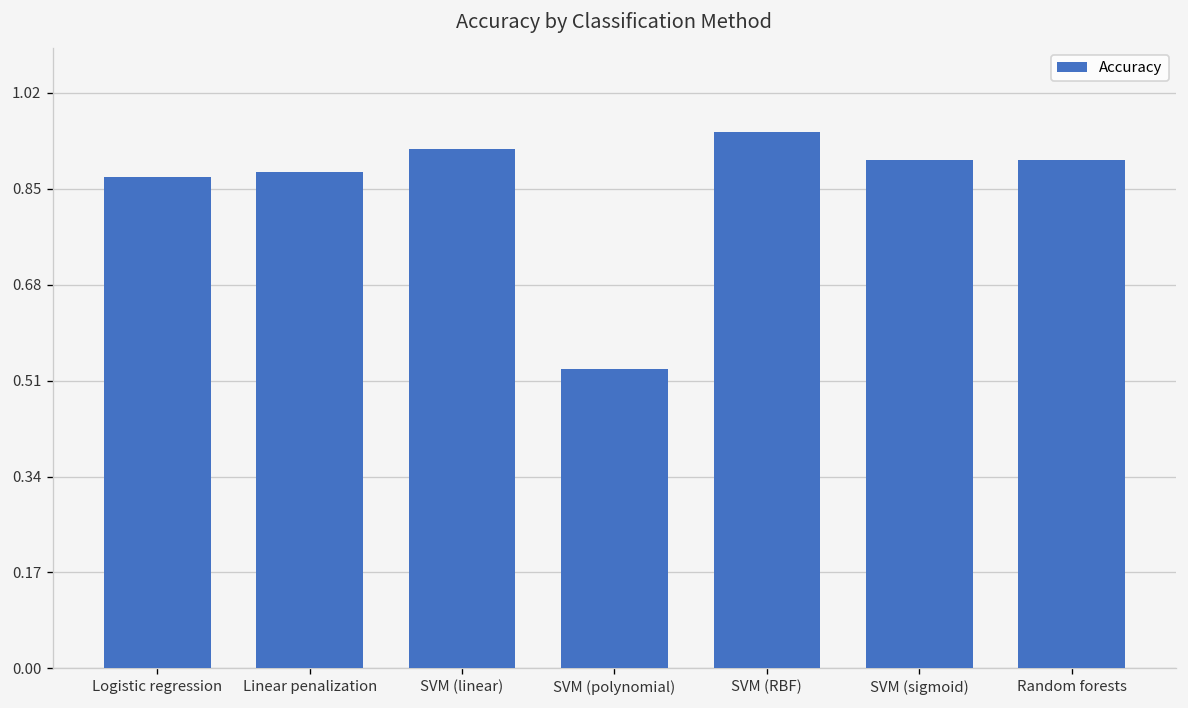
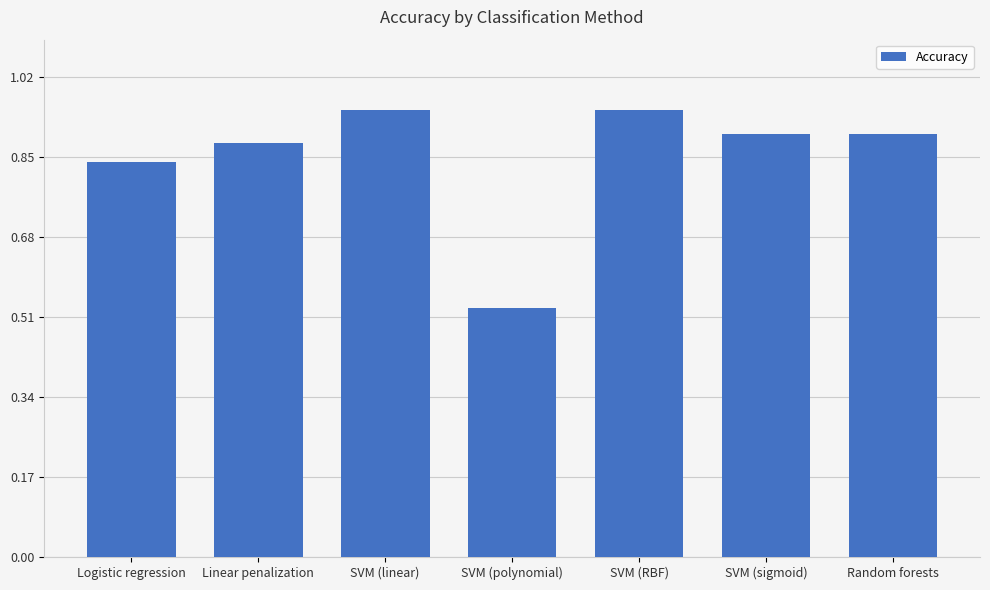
Logistic regression: 0.87 -> 0.84
SVM (linear): 0.92 -> 0.95
